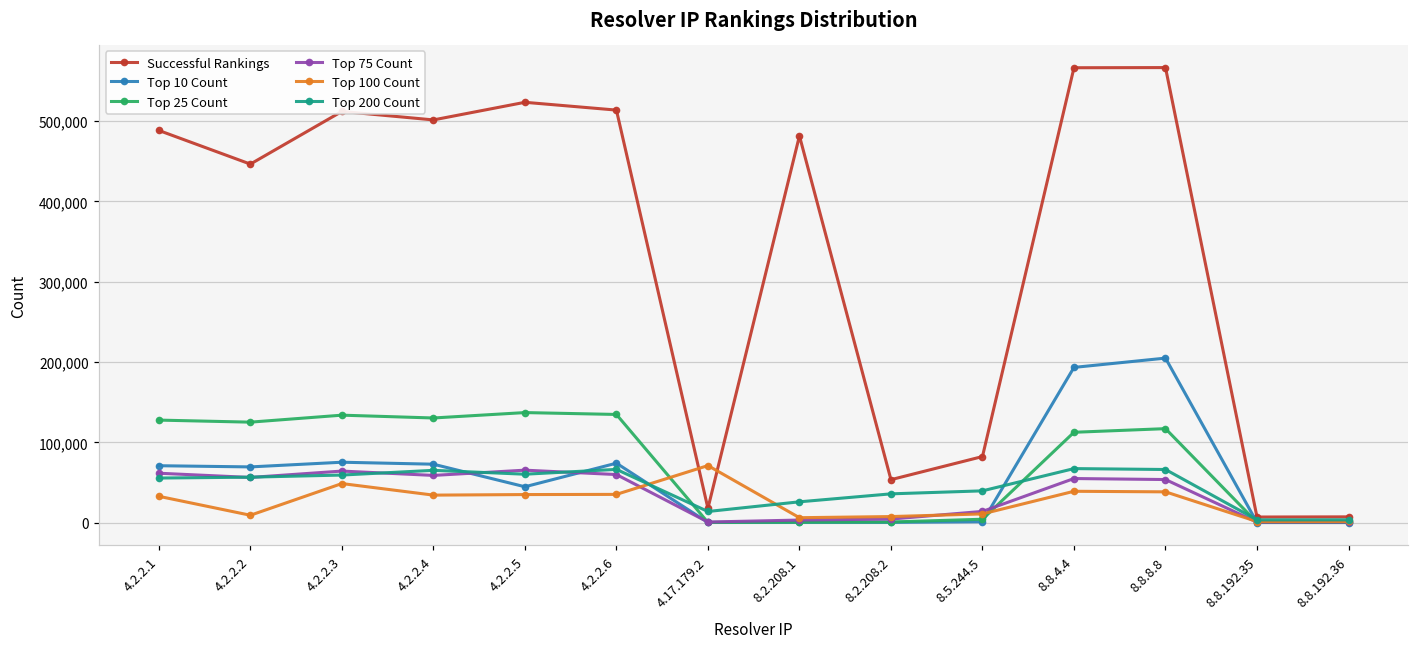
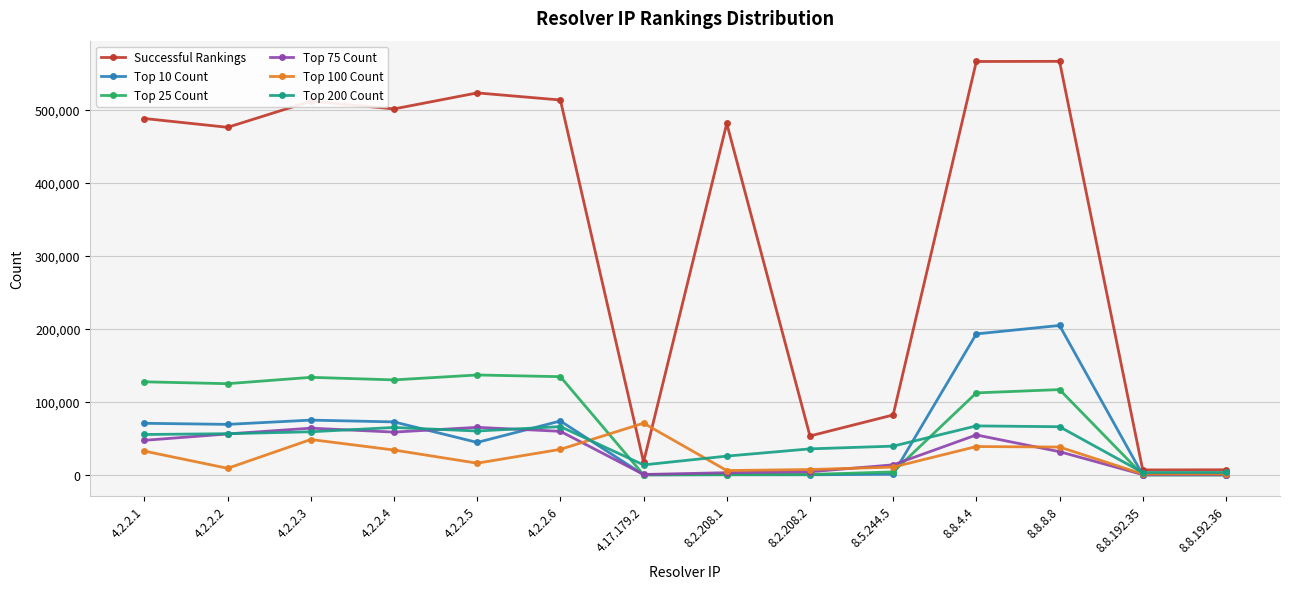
Top 75 Count, 4.2.2.1: 60,000 -> 50,000
Successful Rankings, 4.2.2.2: 450,000 -> 480,000
Top 100 Count, 4.2.2.5: 40,000 -> 20,000
Top 75 Count, 8.8.8.8: 50,000 -> 30,000
